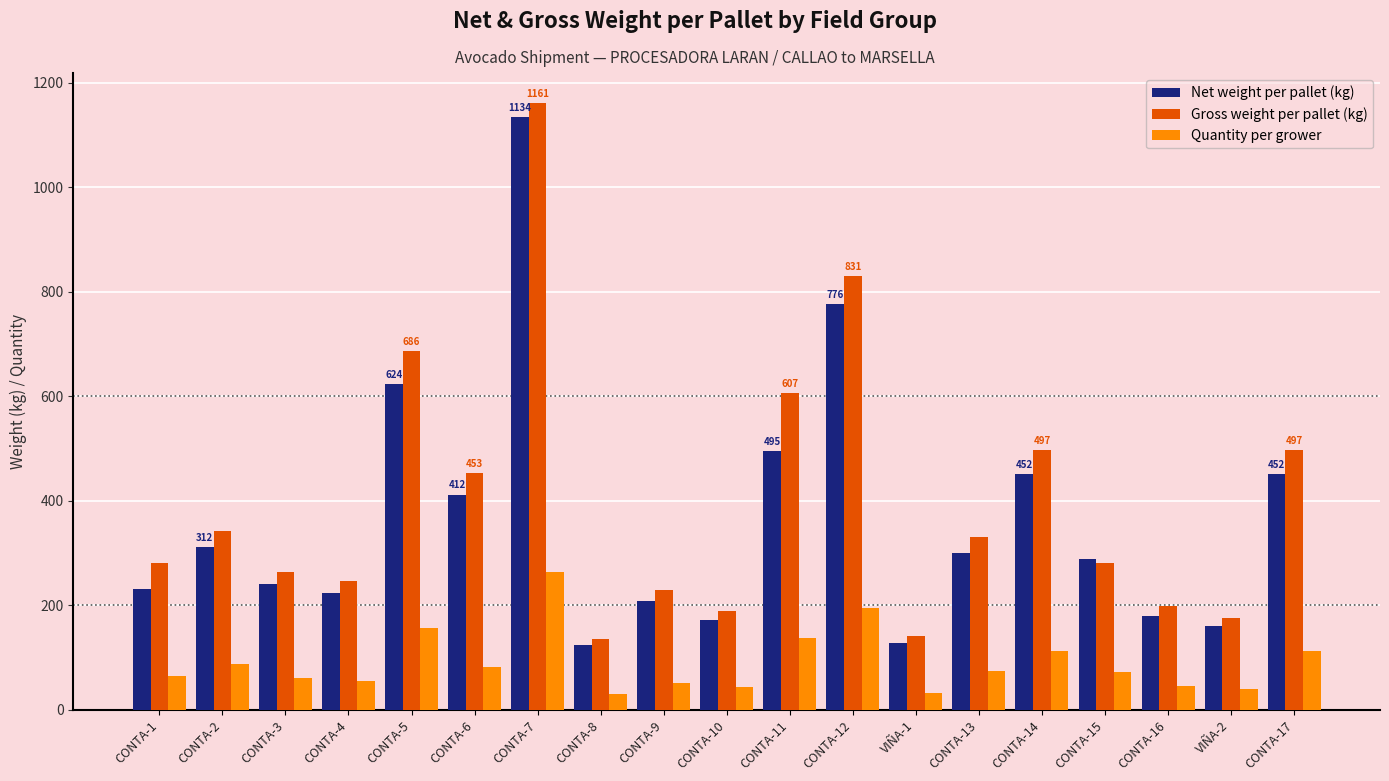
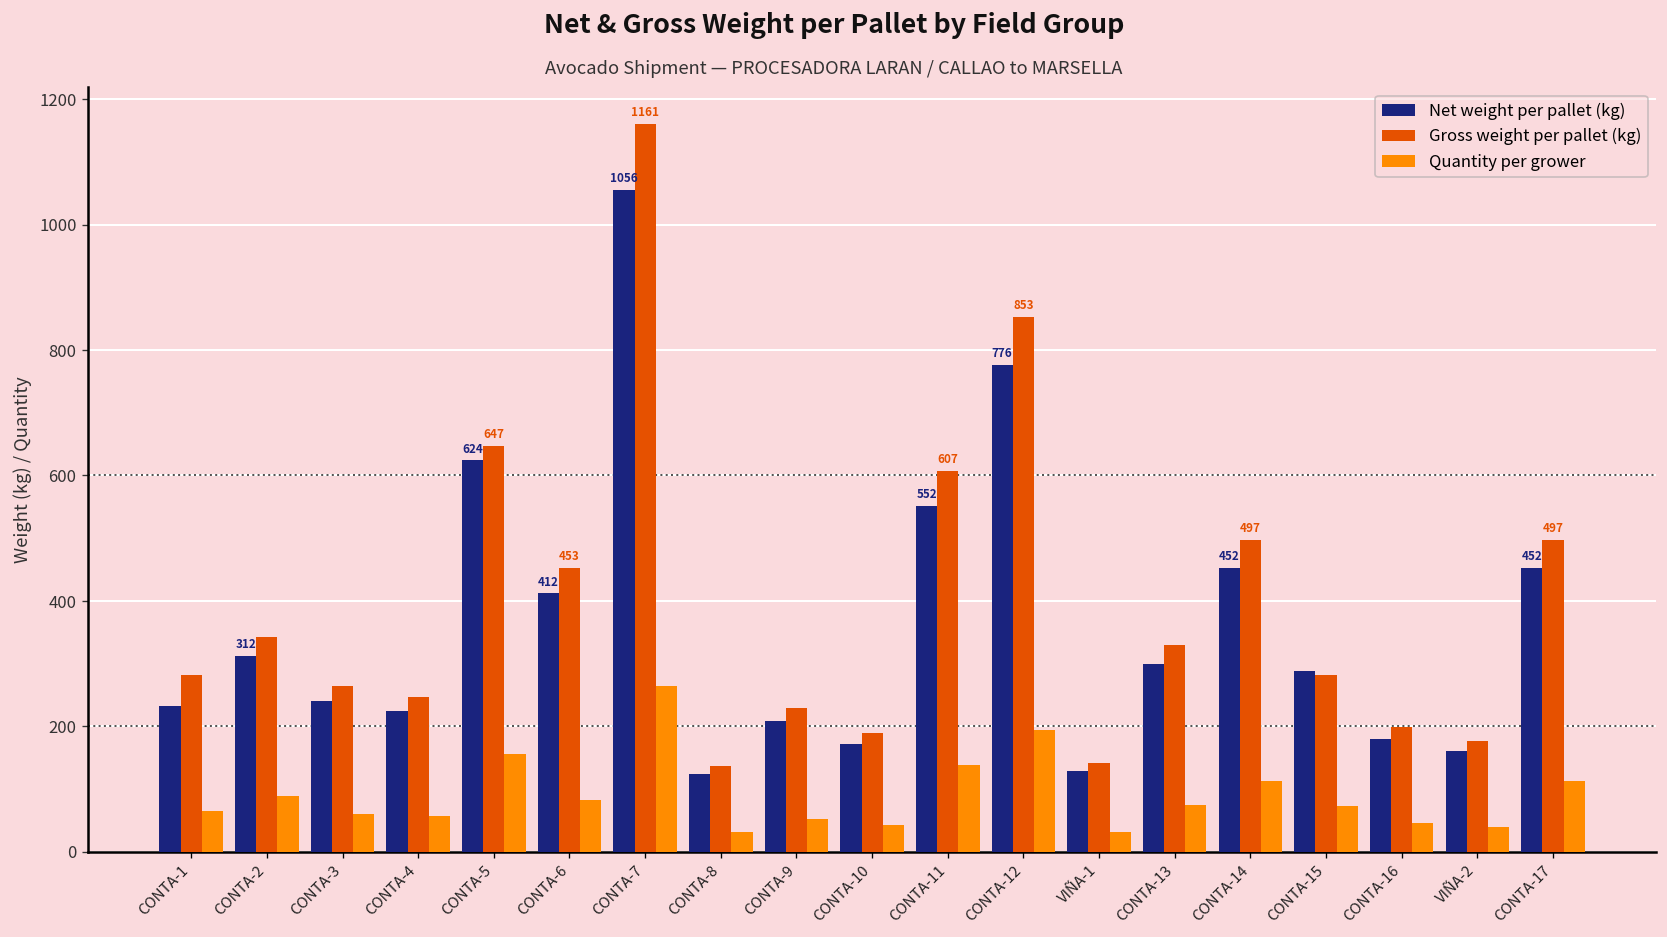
Gross weight per pallet (kg), CONTA-5: 686 -> 647
Net weight per pallet (kg), CONTA-7: 1134 -> 1056
Net weight per pallet (kg), CONTA-11: 495 -> 552
Gross weight per pallet (kg), CONTA-12: 831 -> 853
